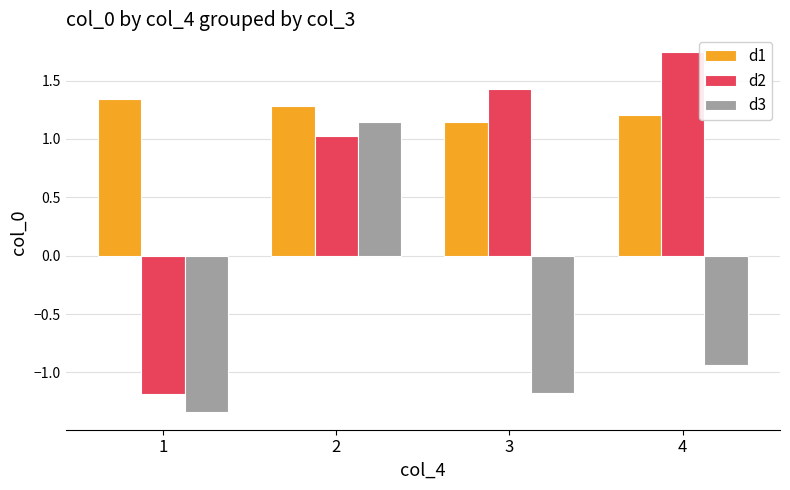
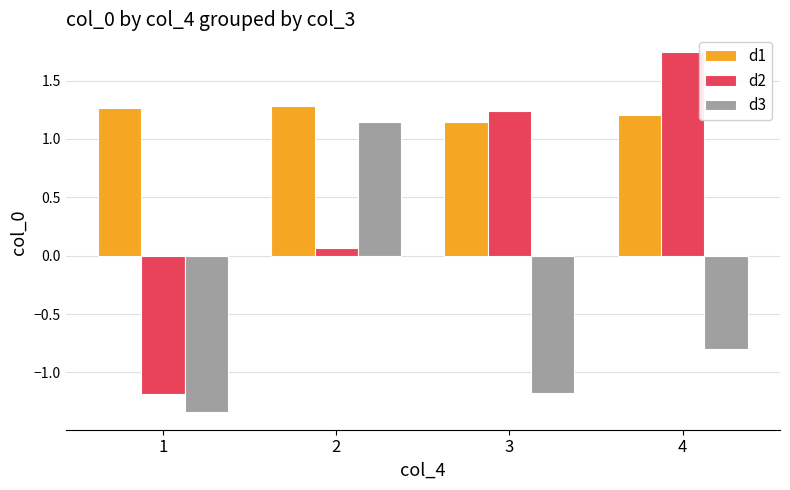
d1, 1: 1.34 -> 1.27
d2, 2: 1.03 -> 0.07
d2, 3: 1.43 -> 1.24
d3, 4: -0.94 -> -0.80
